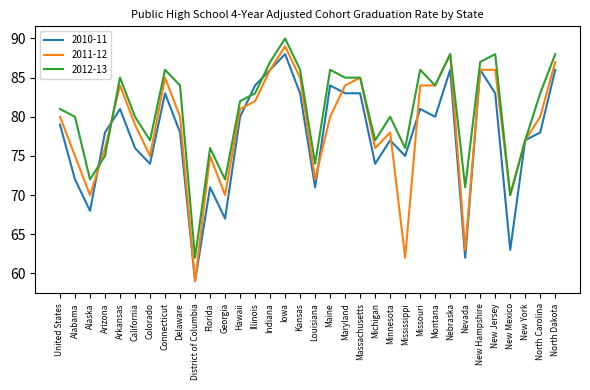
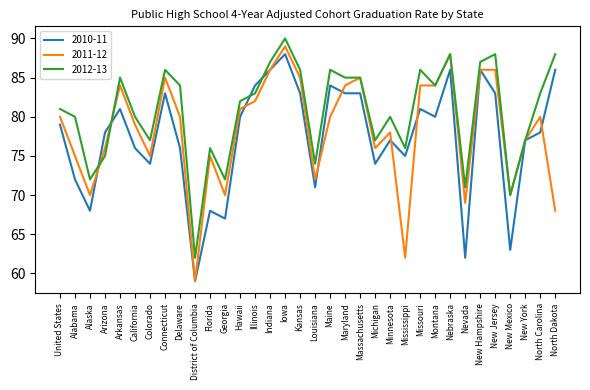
2010-11, Delaware: 78 -> 76
2010-11, Florida: 71 -> 68
2011-12, Nevada: 63 -> 69
2011-12, North Dakota: 87 -> 68
